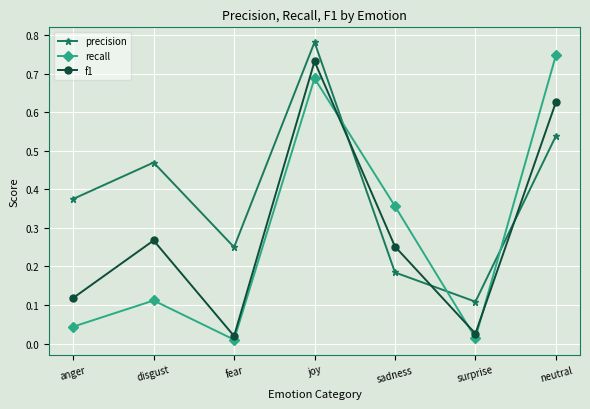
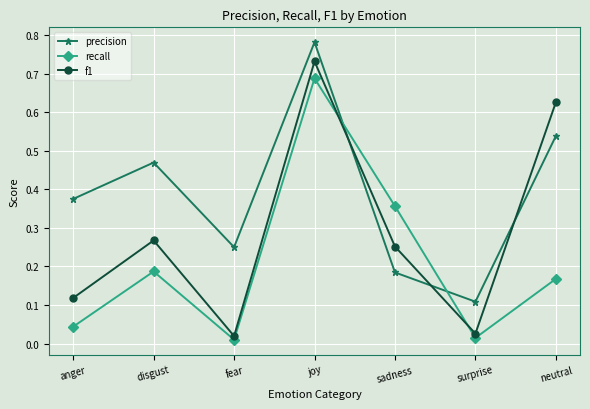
recall, disgust: 0.11 -> 0.19
recall, neutral: 0.75 -> 0.17
